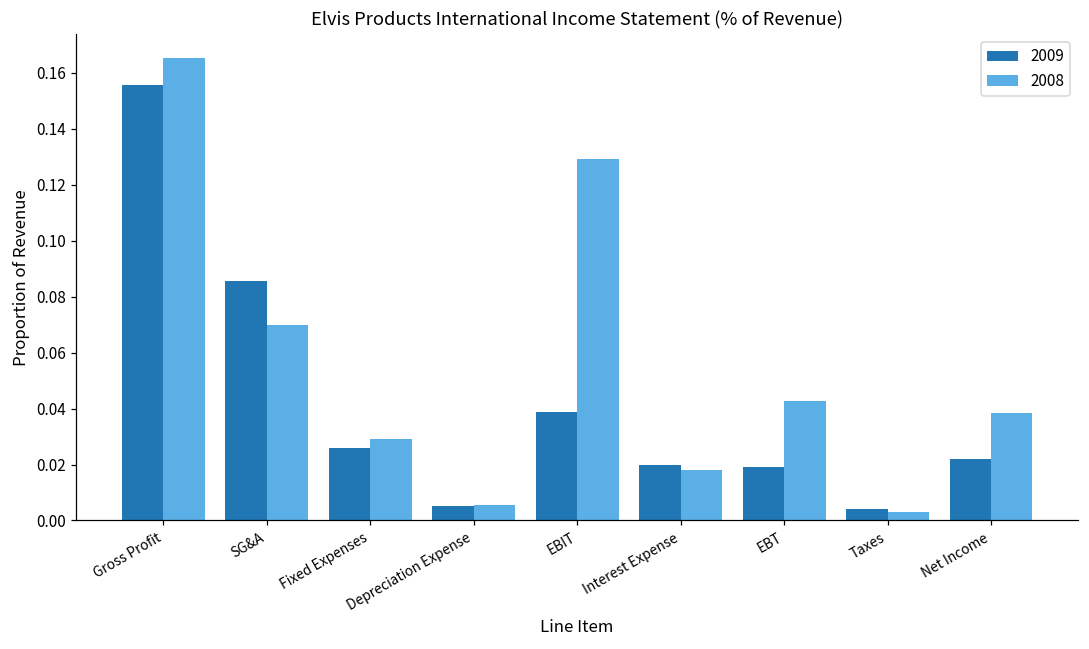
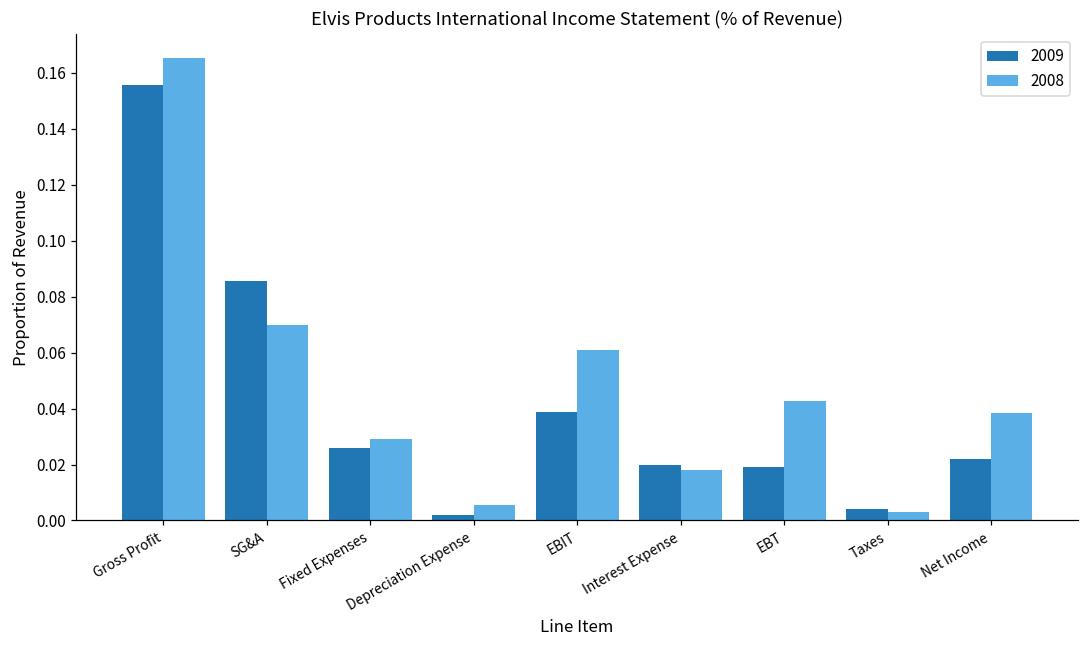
2009, Depreciation Expense: 0.005 -> 0.002
2008, EBIT: 0.129 -> 0.061
